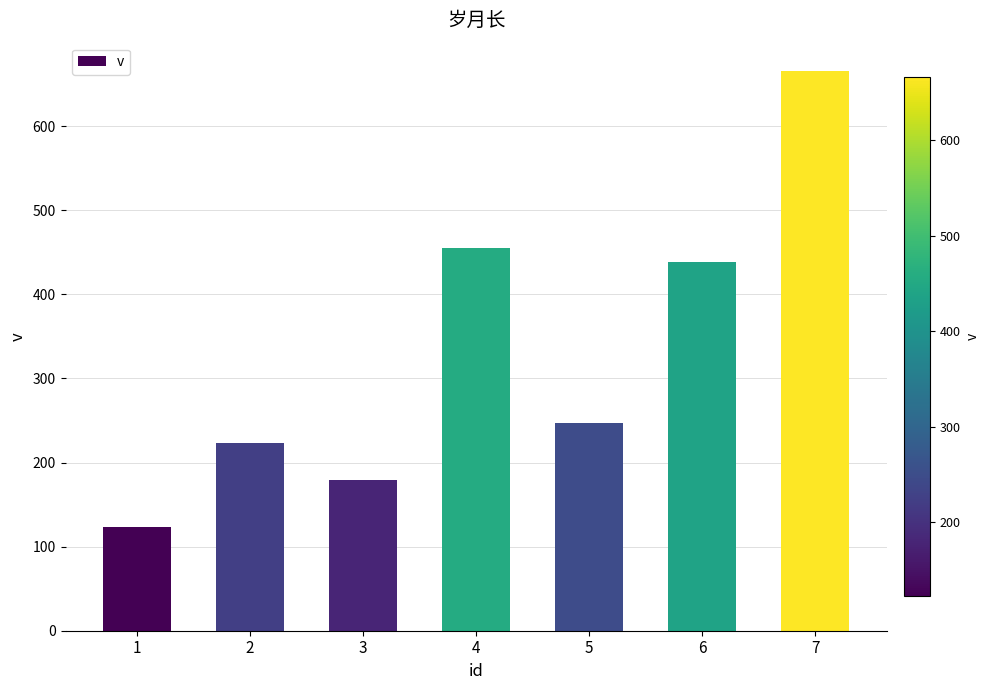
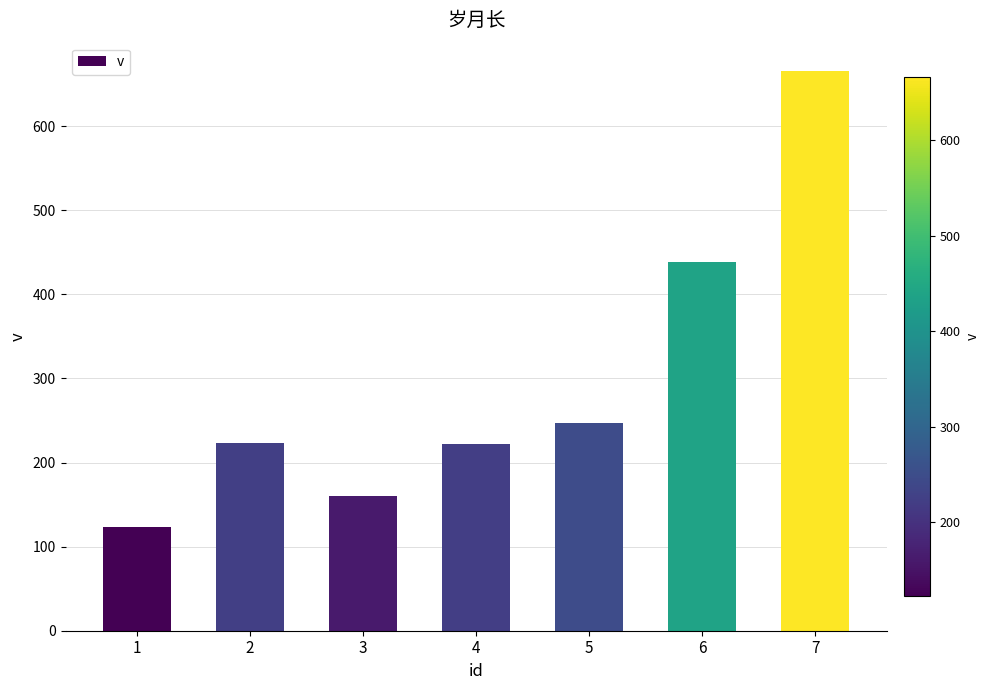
3: 180 -> 160
4: 460 -> 220
